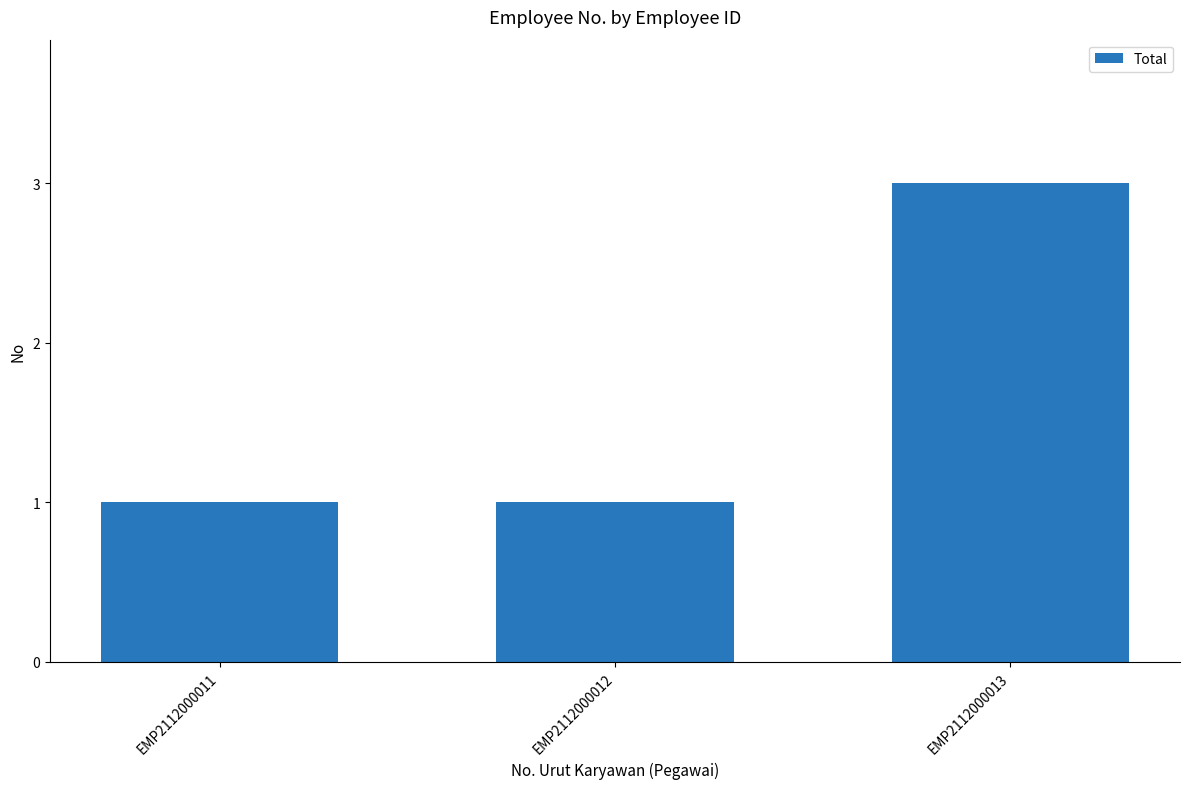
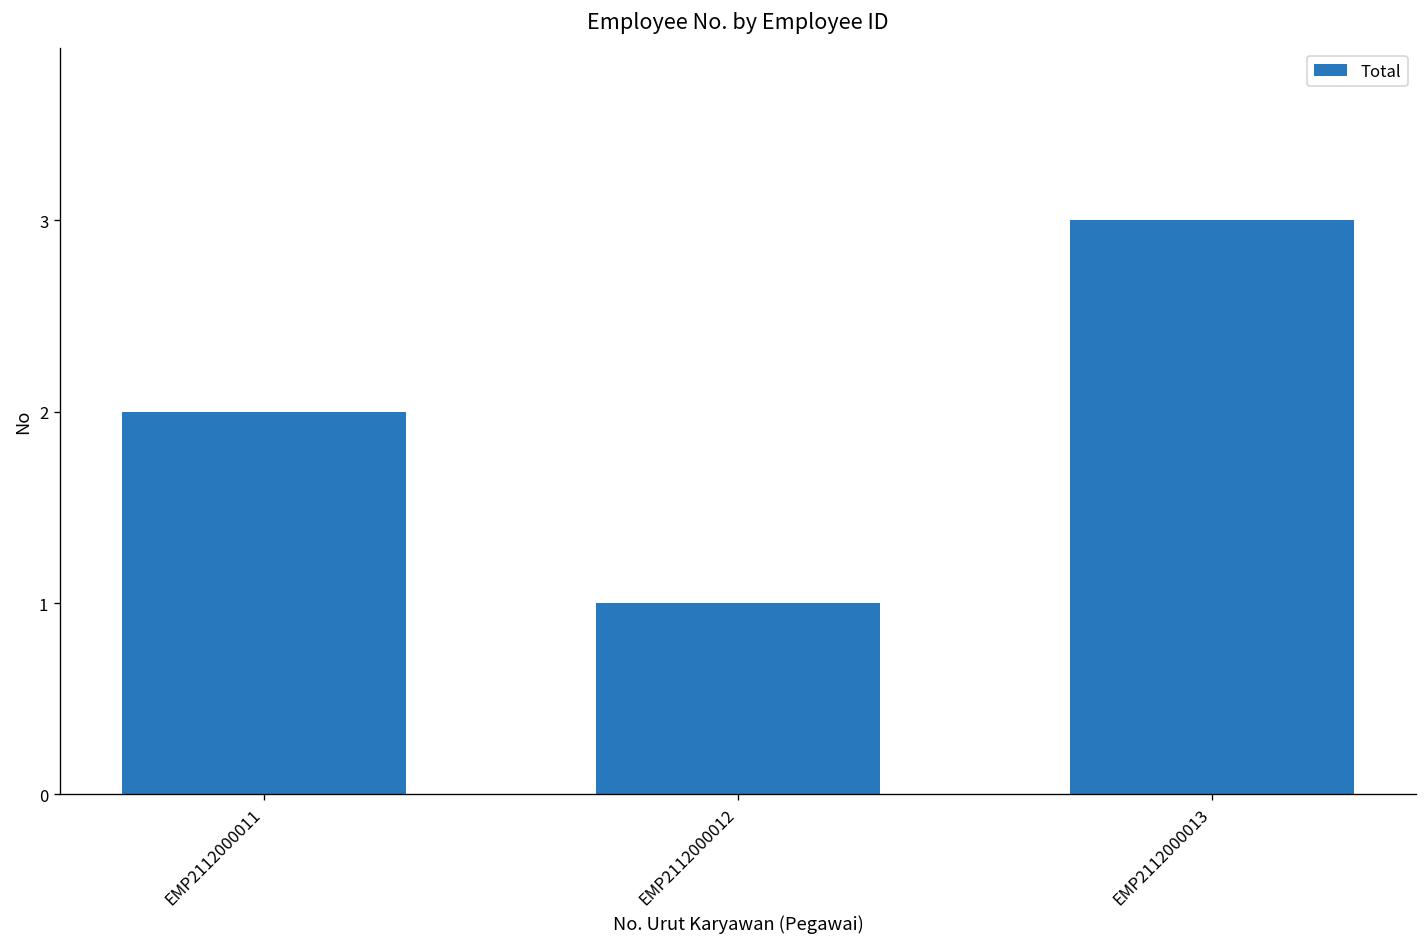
EMP2112000011: 1 -> 2
